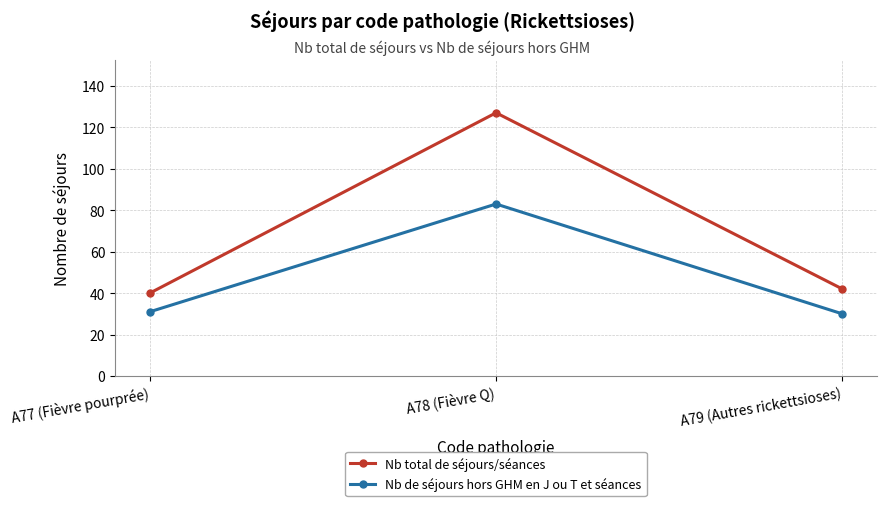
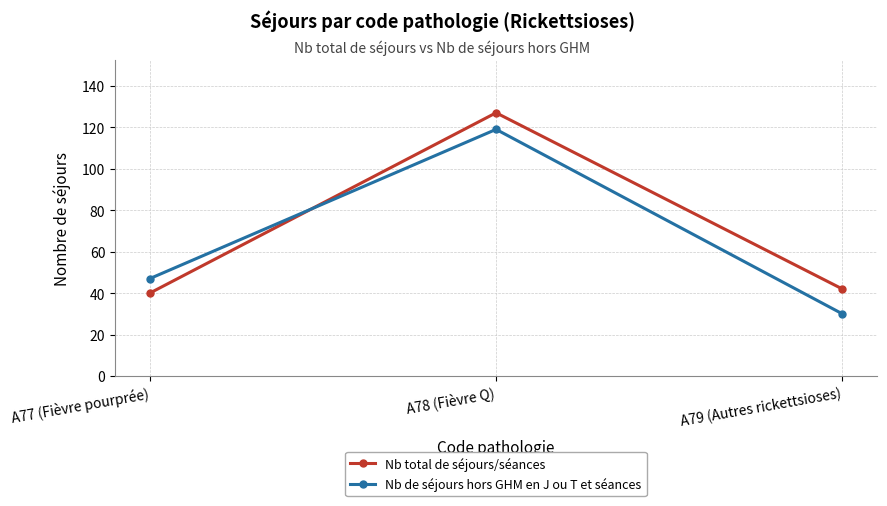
Nb de séjours hors GHM en J ou T et séances, A77 (Fièvre pourprée): 31 -> 47
Nb de séjours hors GHM en J ou T et séances, A78 (Fièvre Q): 83 -> 119
